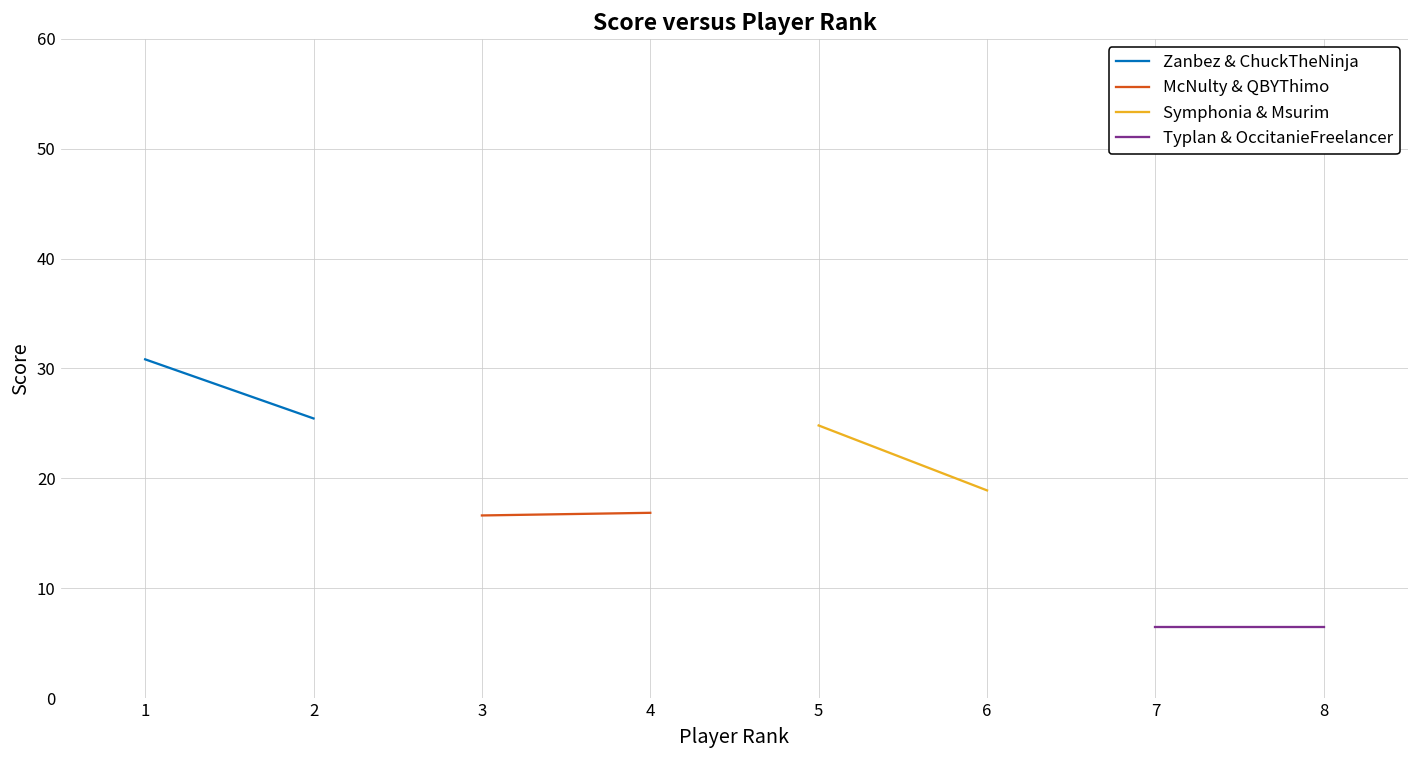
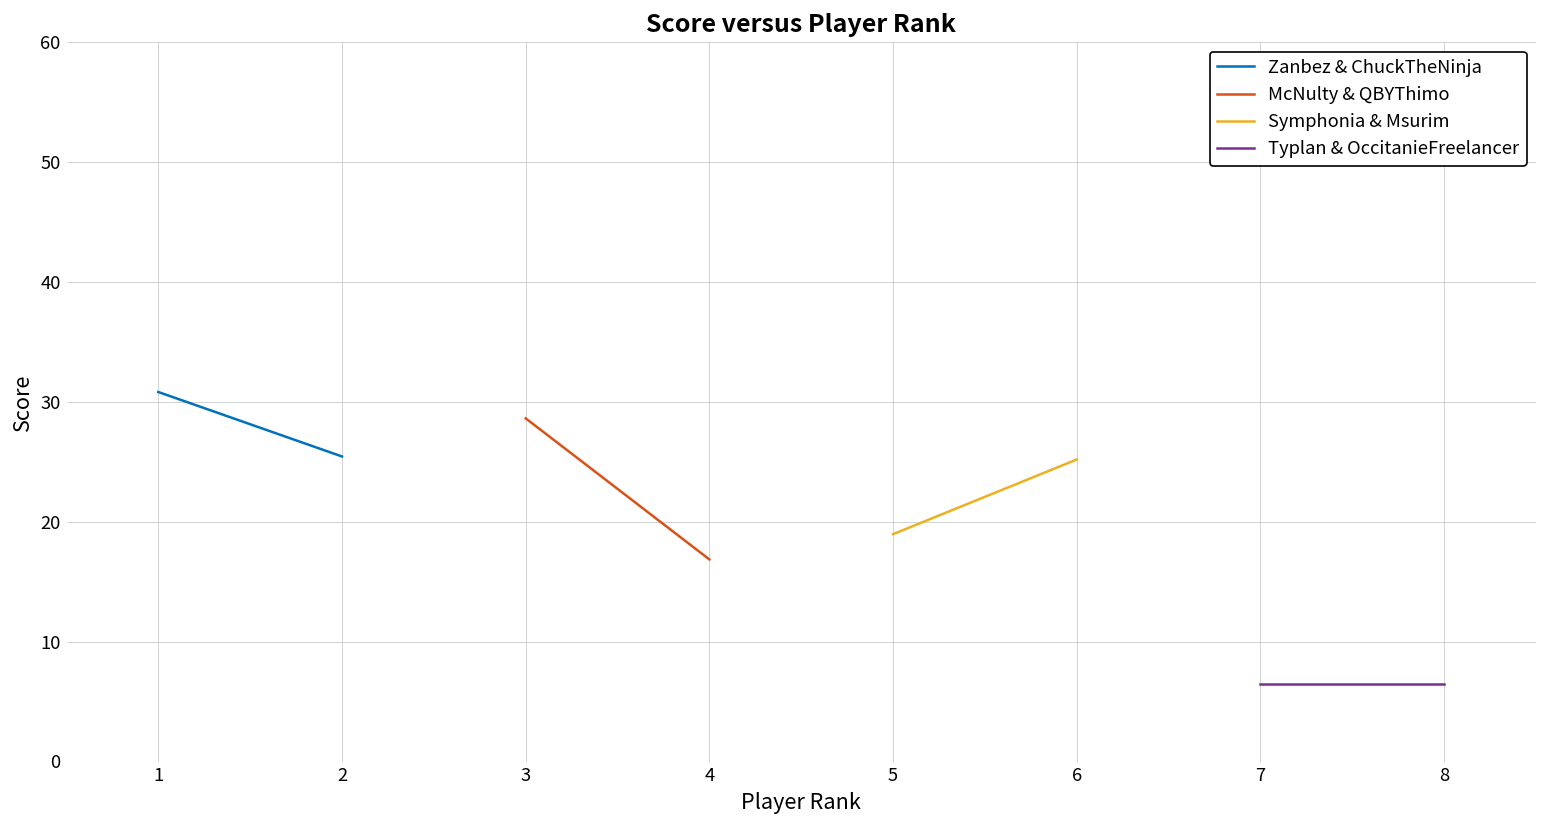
McNulty & QBYThimo, 3: 17 -> 29
Symphonia & Msurim, 5: 25 -> 19
Symphonia & Msurim, 6: 19 -> 25
